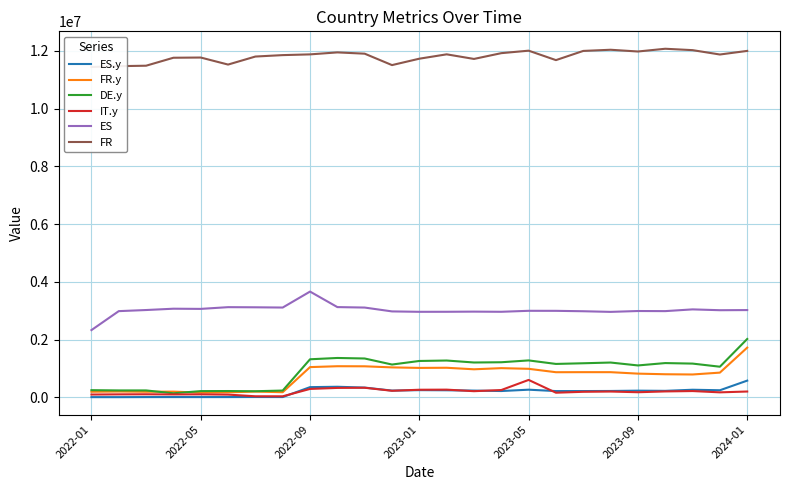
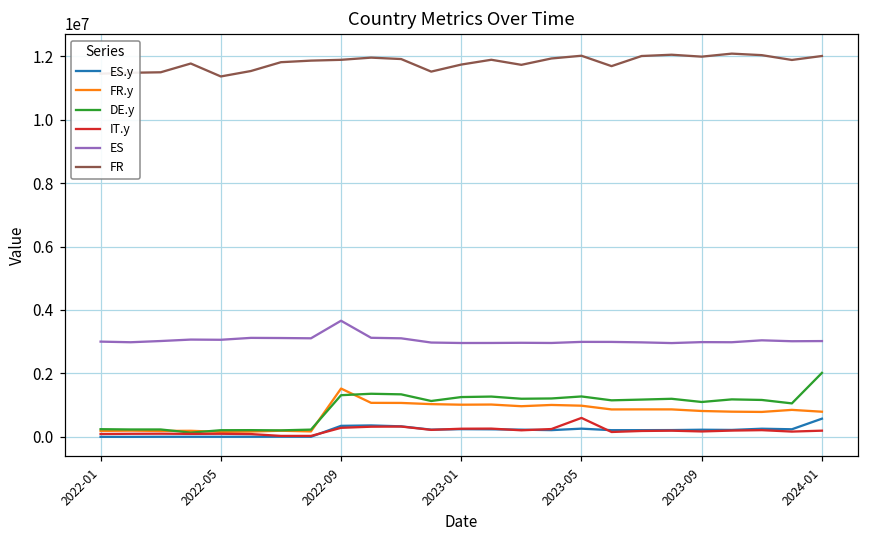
ES, 2022-01: 2300000 -> 3000000
FR, 2022-05: 11800000 -> 11400000
FR.y, 2022-09: 1000000 -> 1500000
FR.y, 2024-01: 1700000 -> 800000
